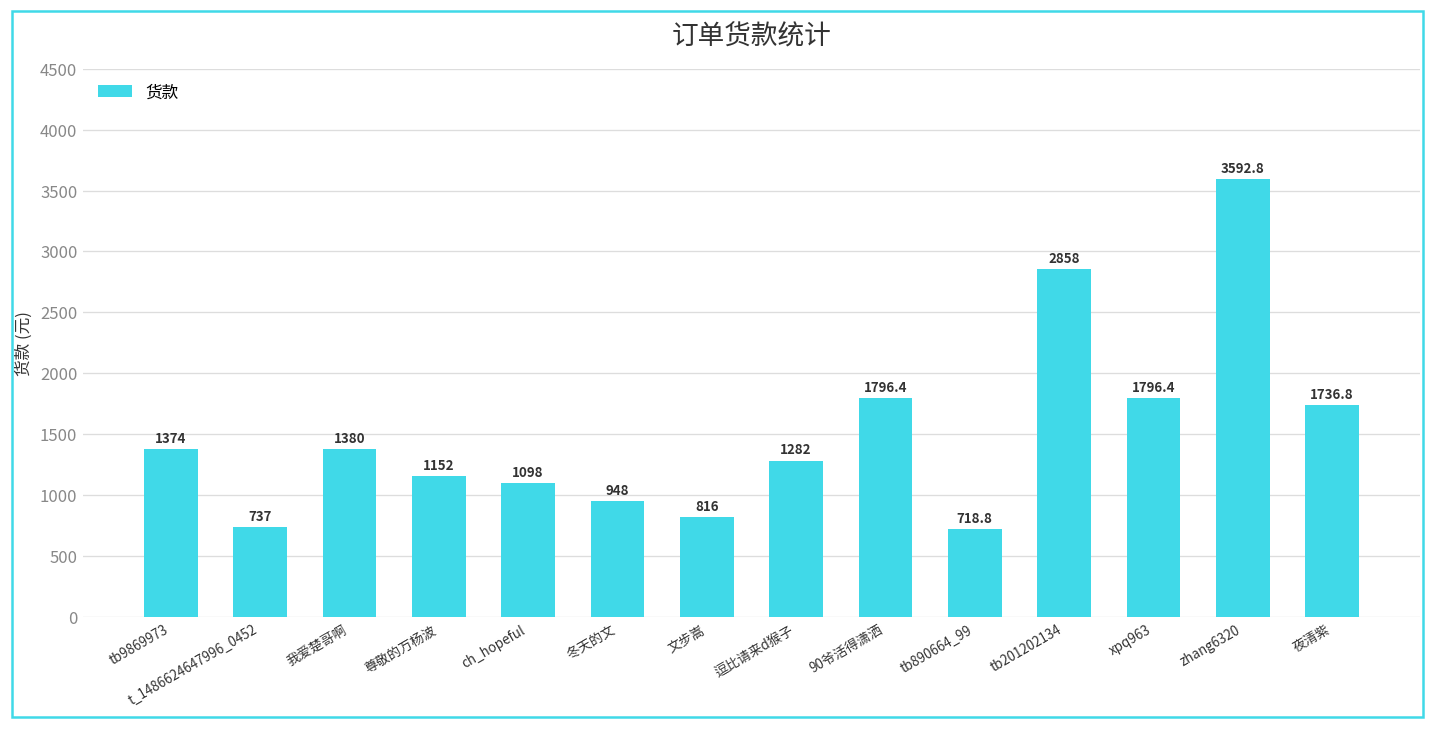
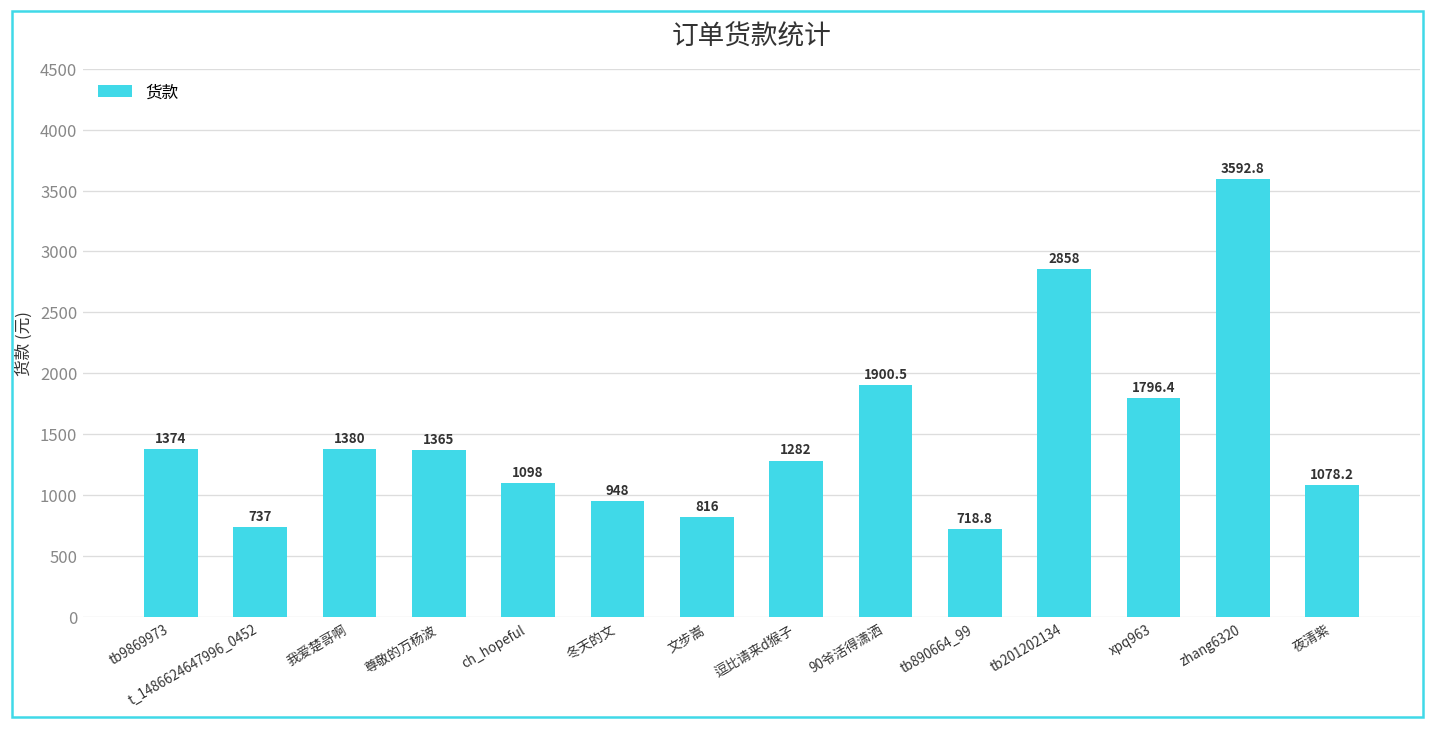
尊敬的万杨波: 1152 -> 1365
90爷活得潇洒: 1796.4 -> 1900.5
夜清紫: 1736.8 -> 1078.2
